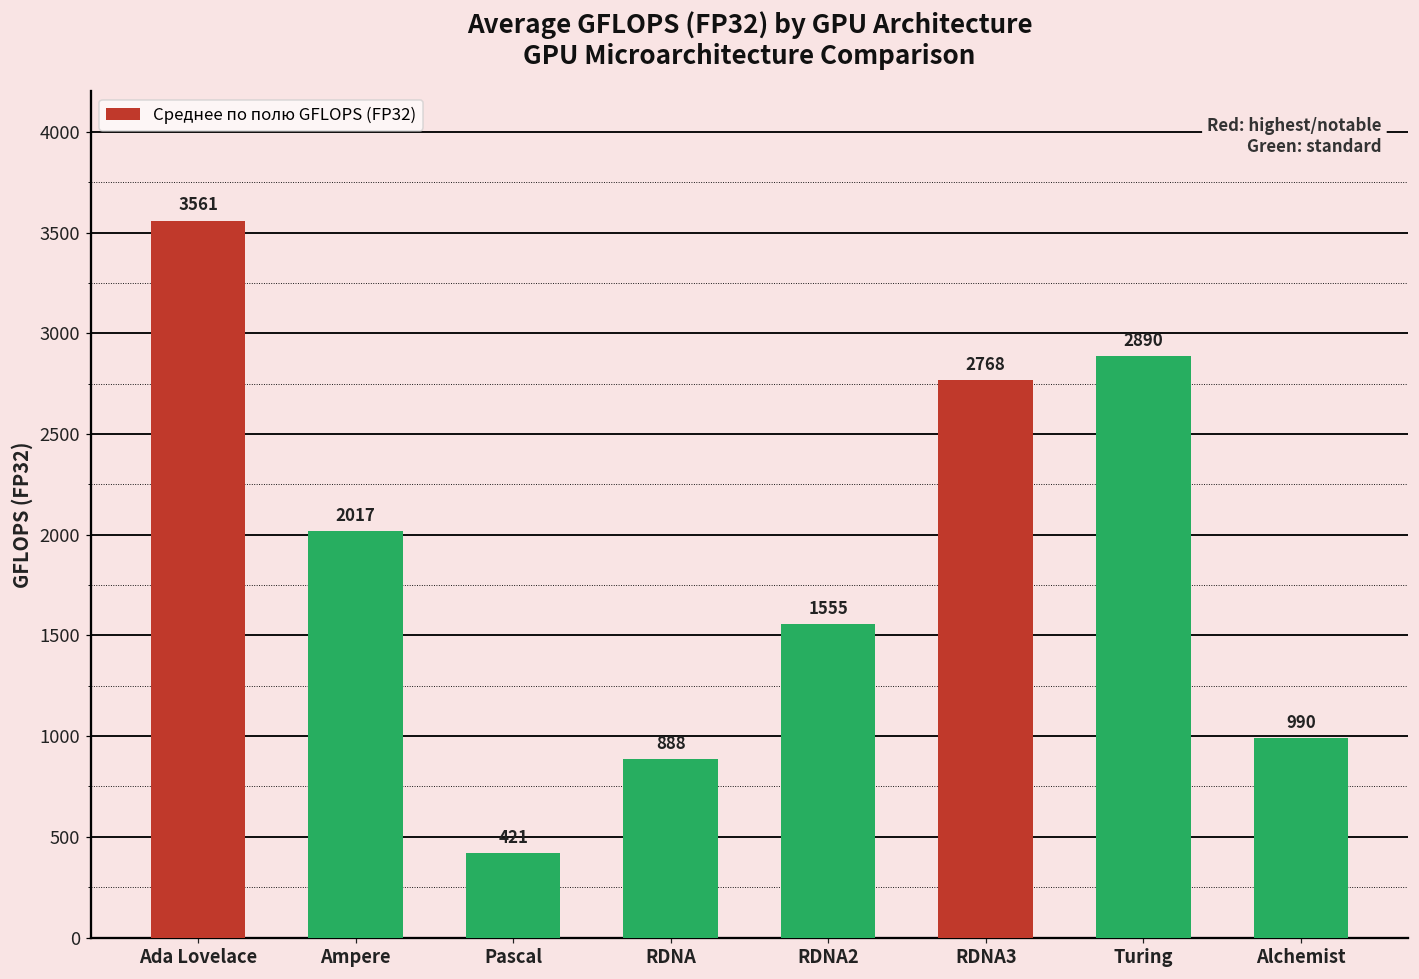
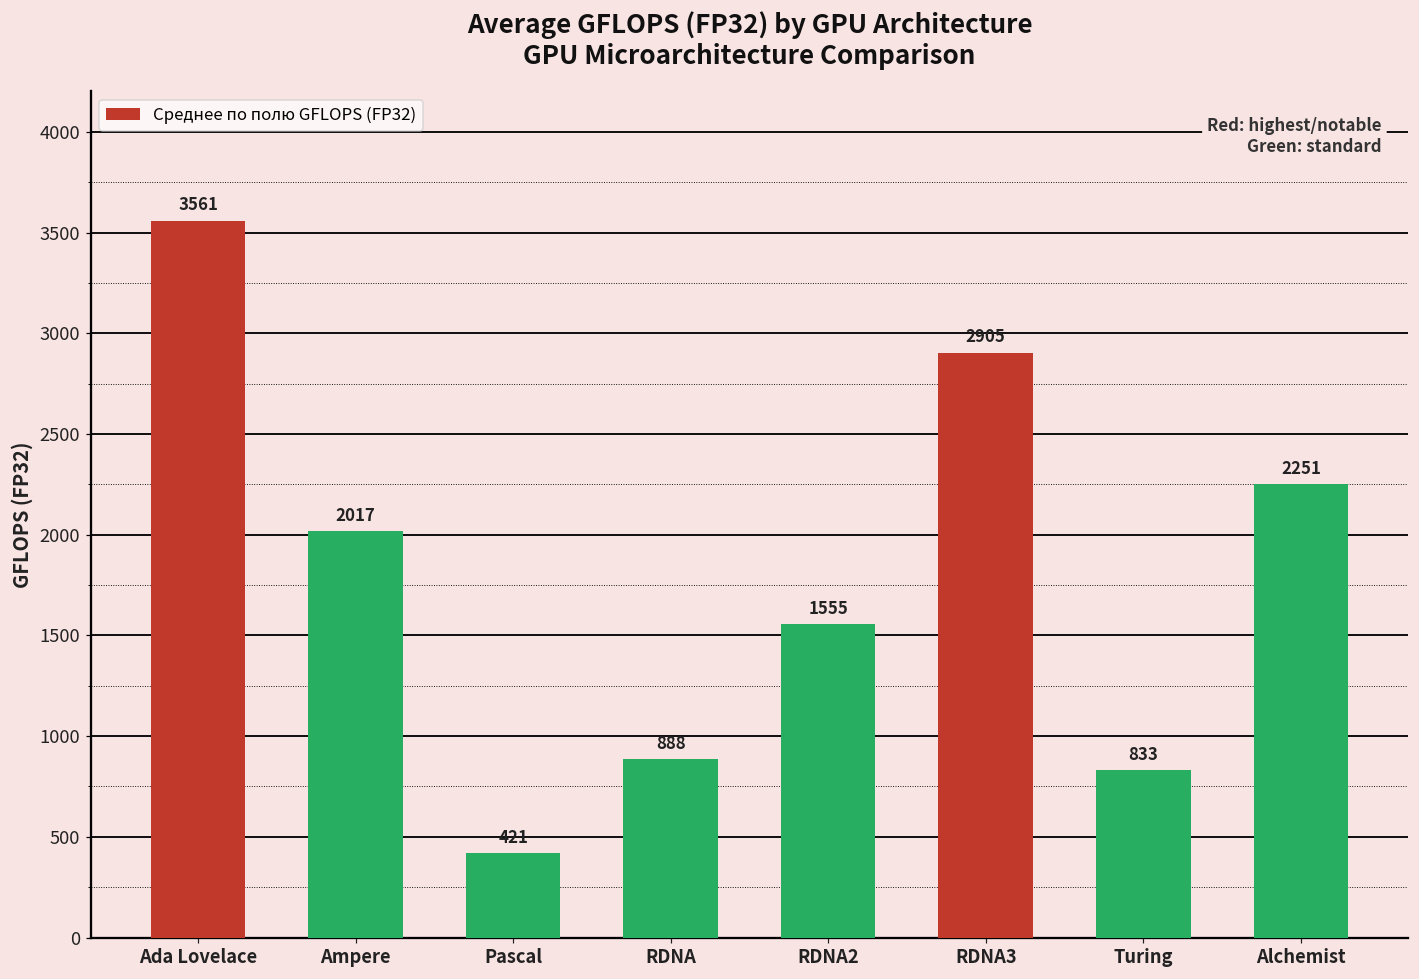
RDNA3: 2768 -> 2905
Turing: 2890 -> 833
Alchemist: 990 -> 2251
